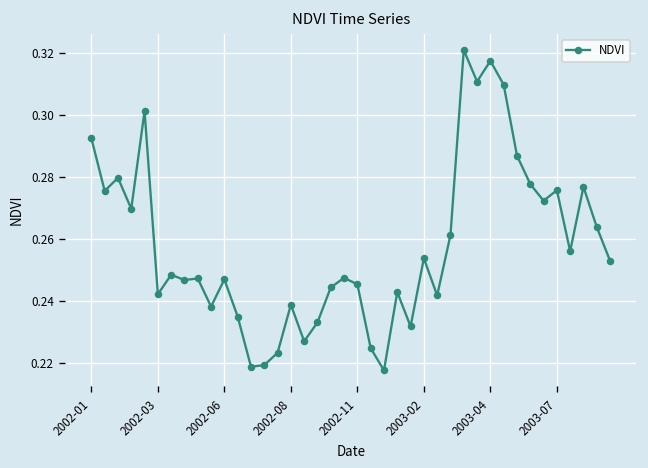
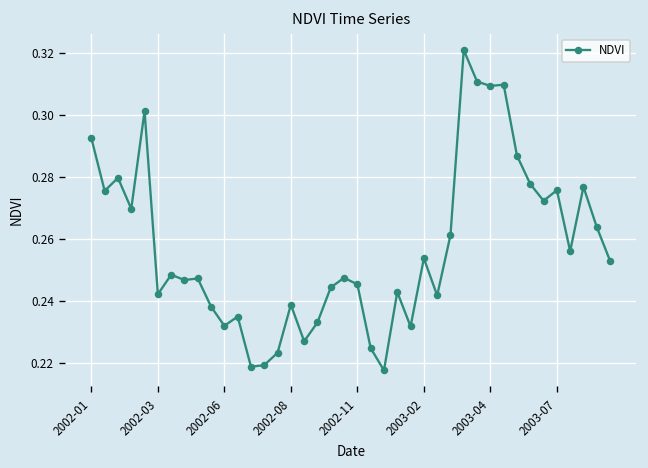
2002-06: 0.247 -> 0.232
2003-04: 0.318 -> 0.310
